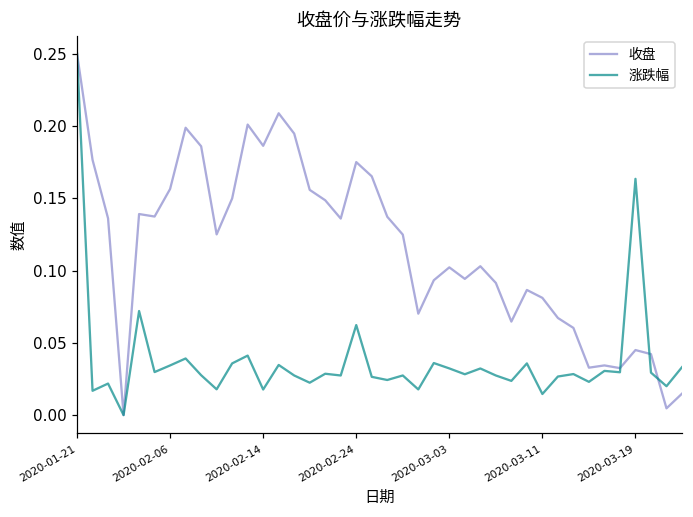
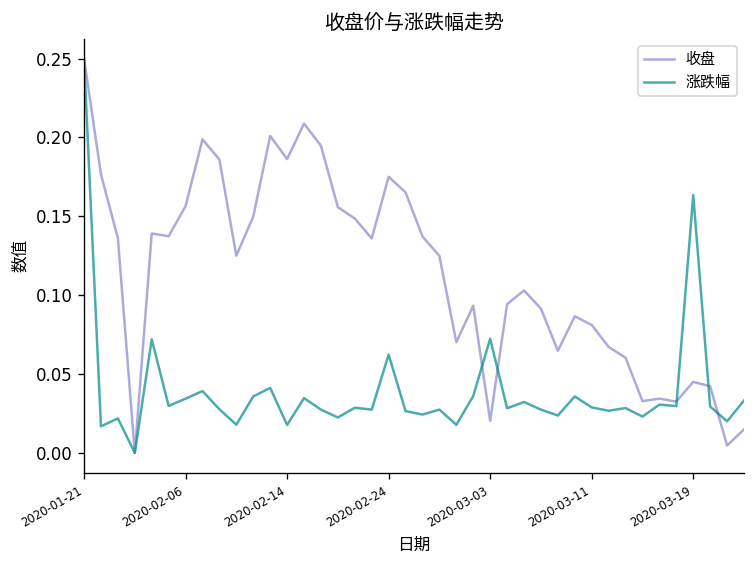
收盘, 2020-03-03: 0.102 -> 0.020
涨跌幅, 2020-03-03: 0.032 -> 0.072
涨跌幅, 2020-03-11: 0.015 -> 0.029
